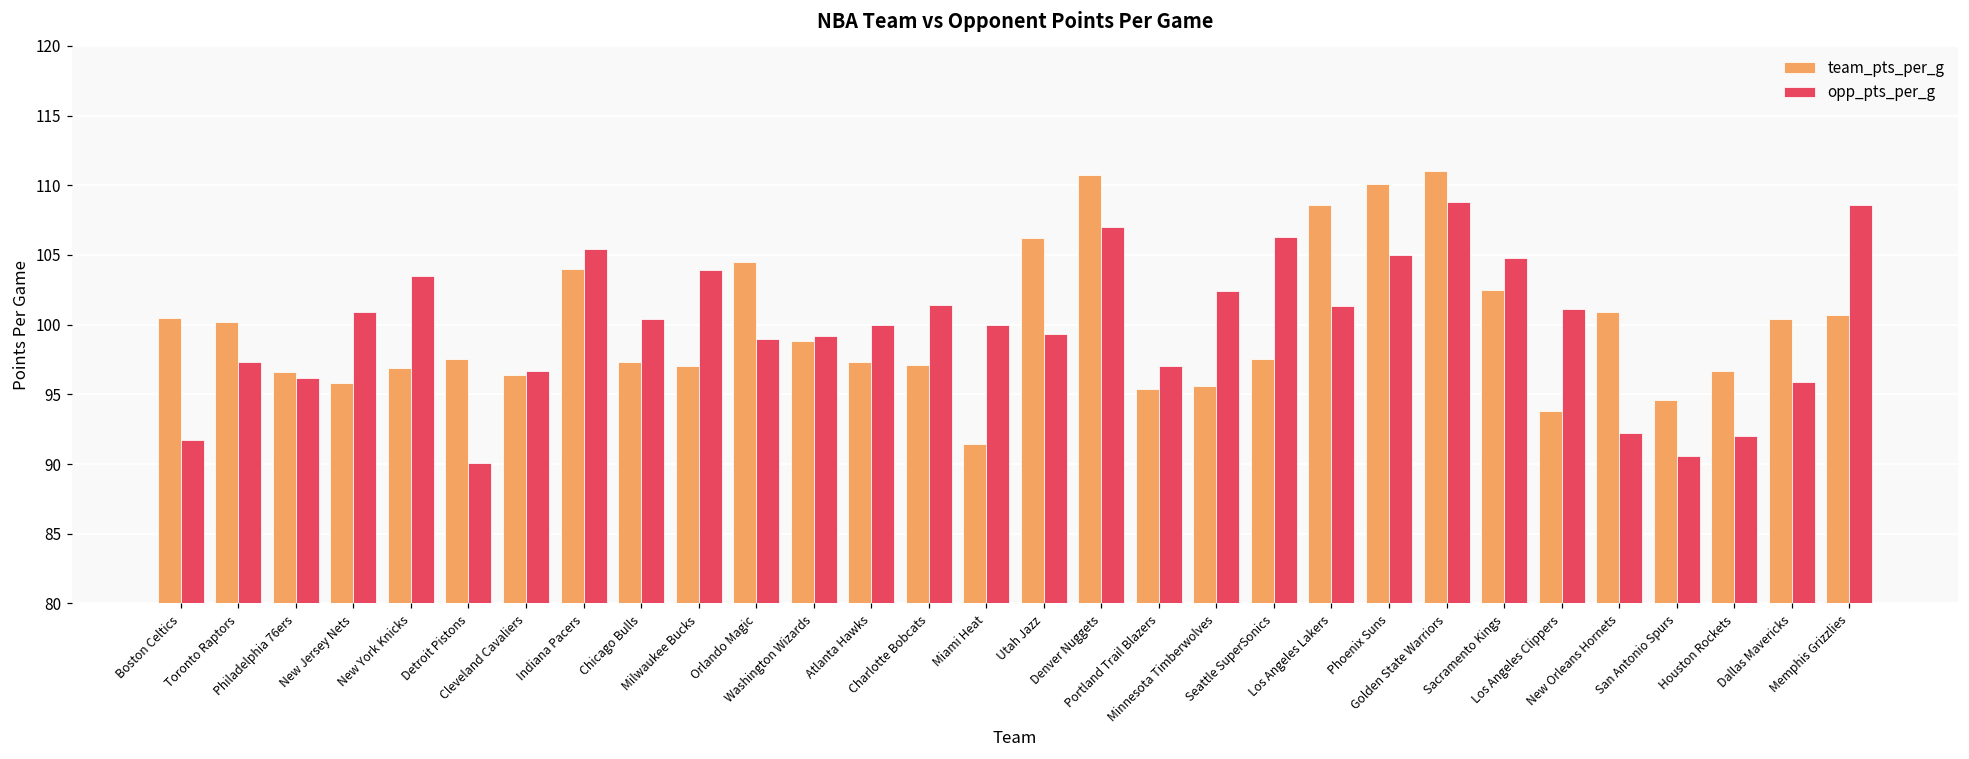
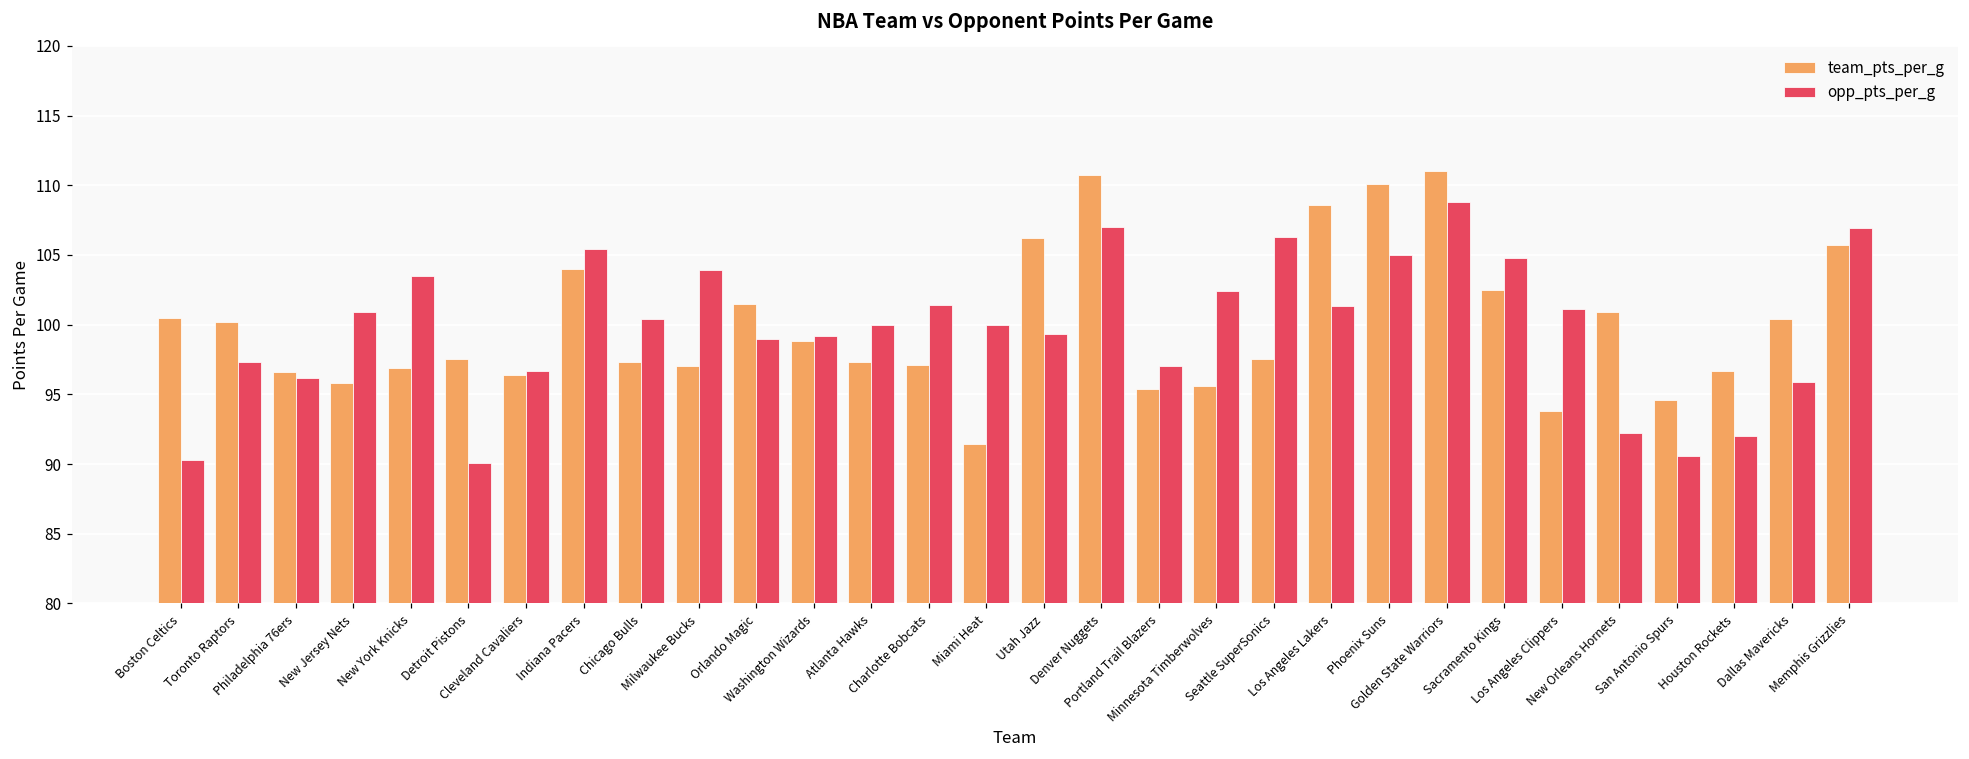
opp_pts_per_g, Boston Celtics: 91.7 -> 90.3
team_pts_per_g, Orlando Magic: 104.5 -> 101.5
team_pts_per_g, Memphis Grizzlies: 100.7 -> 105.7
opp_pts_per_g, Memphis Grizzlies: 108.6 -> 106.9
